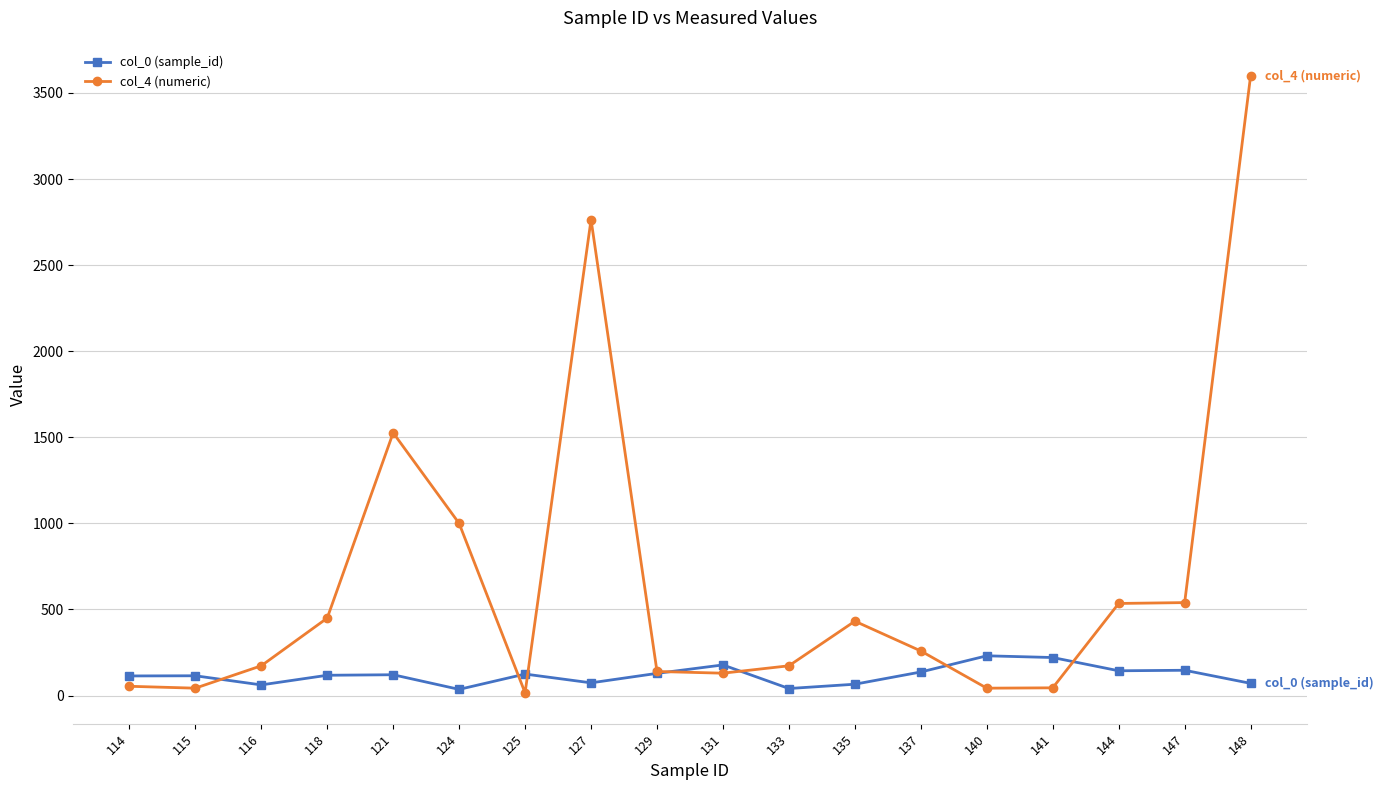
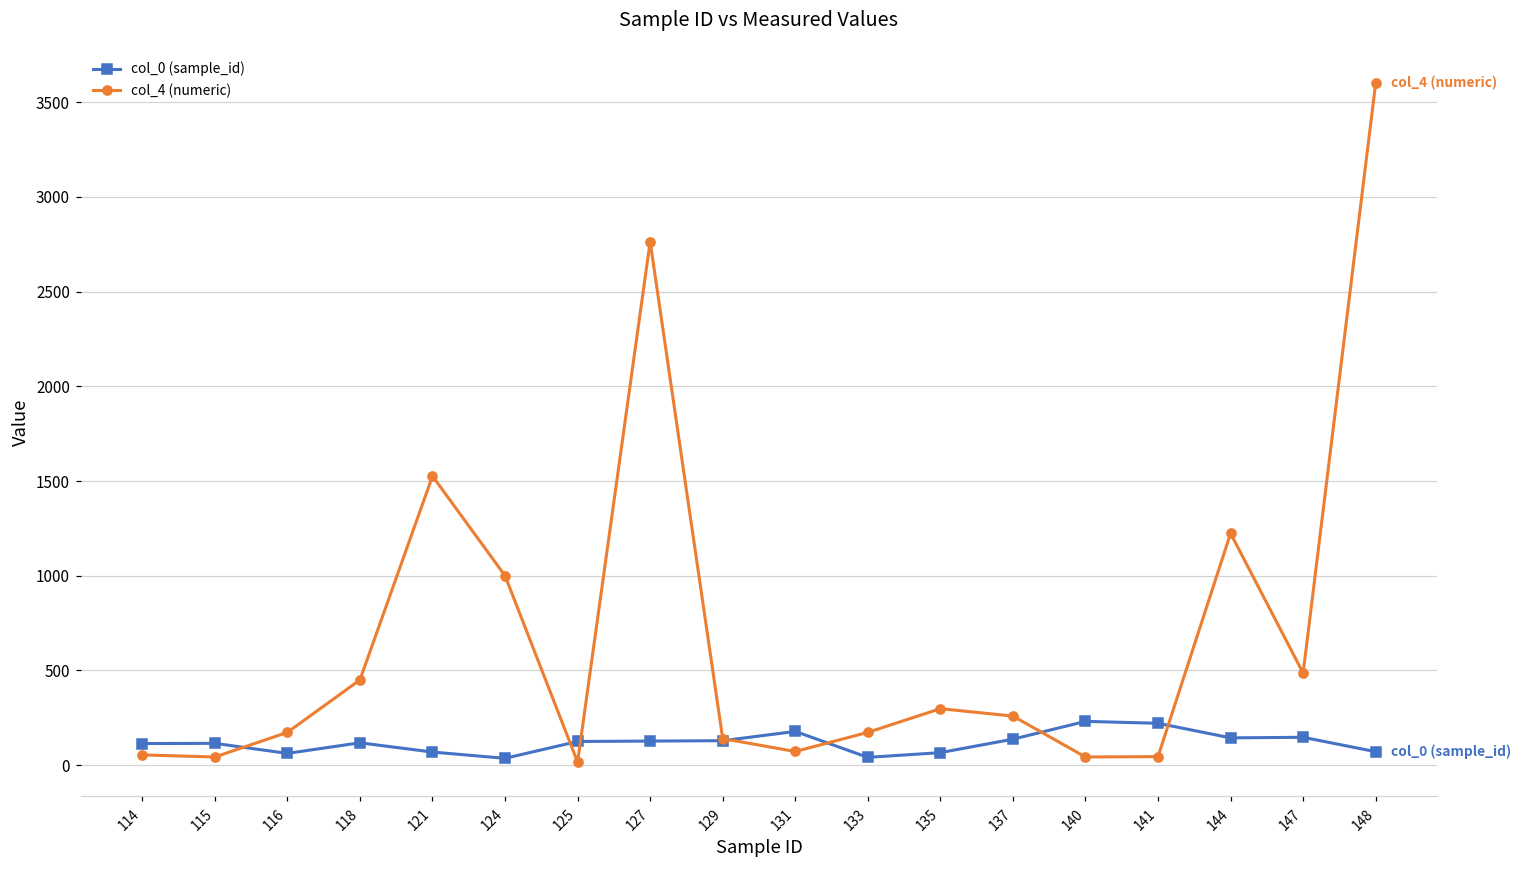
col_0 (sample_id), 121: 120 -> 70
col_0 (sample_id), 127: 70 -> 130
col_4 (numeric), 131: 130 -> 70
col_4 (numeric), 135: 430 -> 300
col_4 (numeric), 144: 540 -> 1220
col_4 (numeric), 147: 540 -> 490
